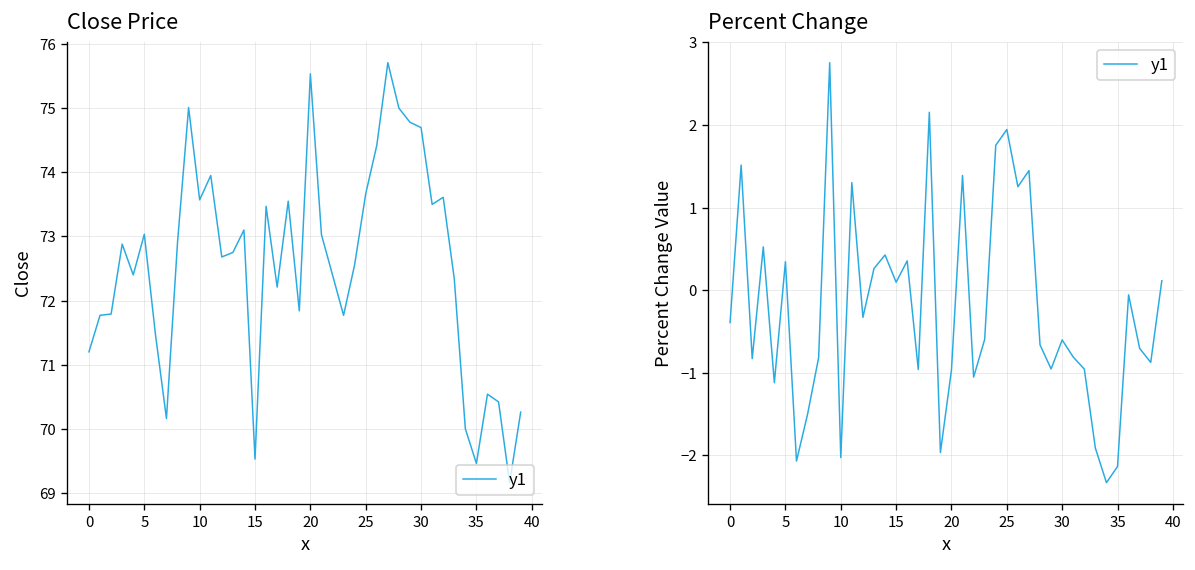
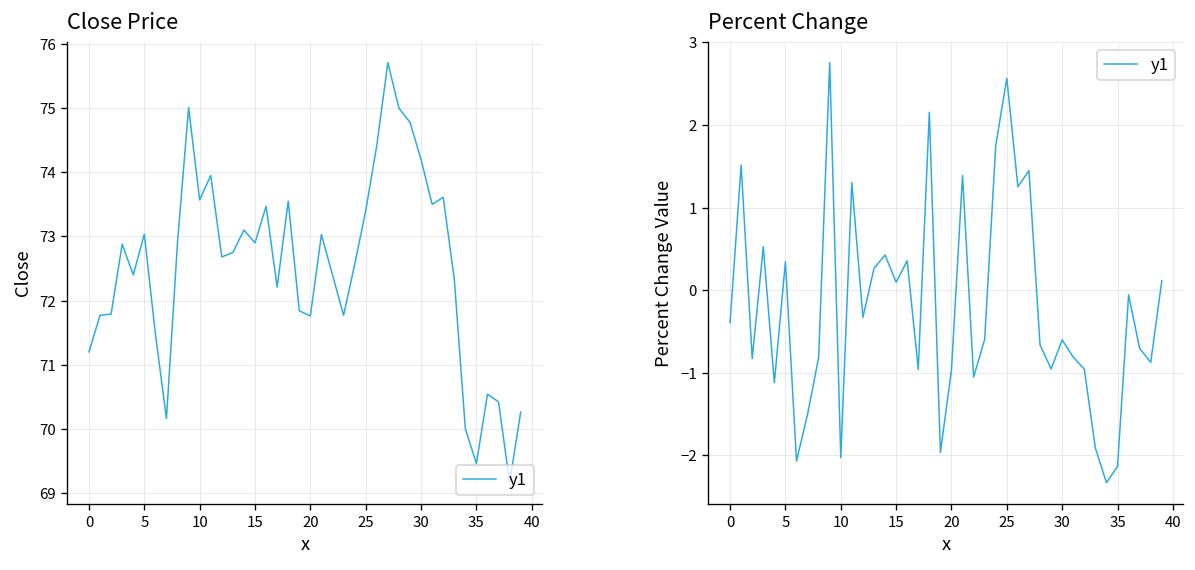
Close Price, 15: 69.5 -> 72.9
Close Price, 20: 75.5 -> 71.8
Close Price, 25: 73.7 -> 73.4
Close Price, 30: 74.7 -> 74.2
Percent Change, 25: 1.9 -> 2.6
